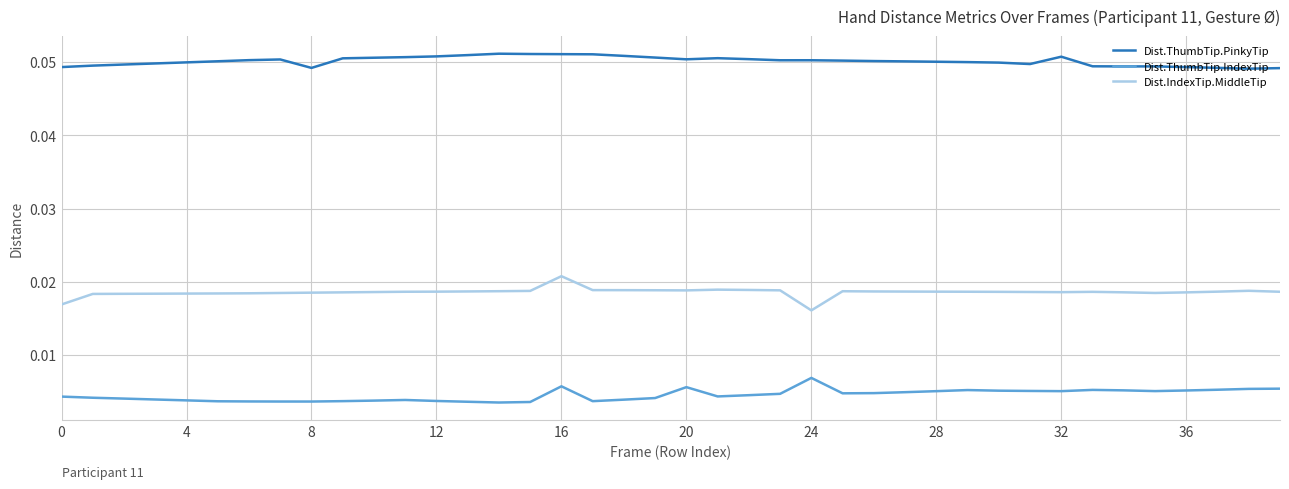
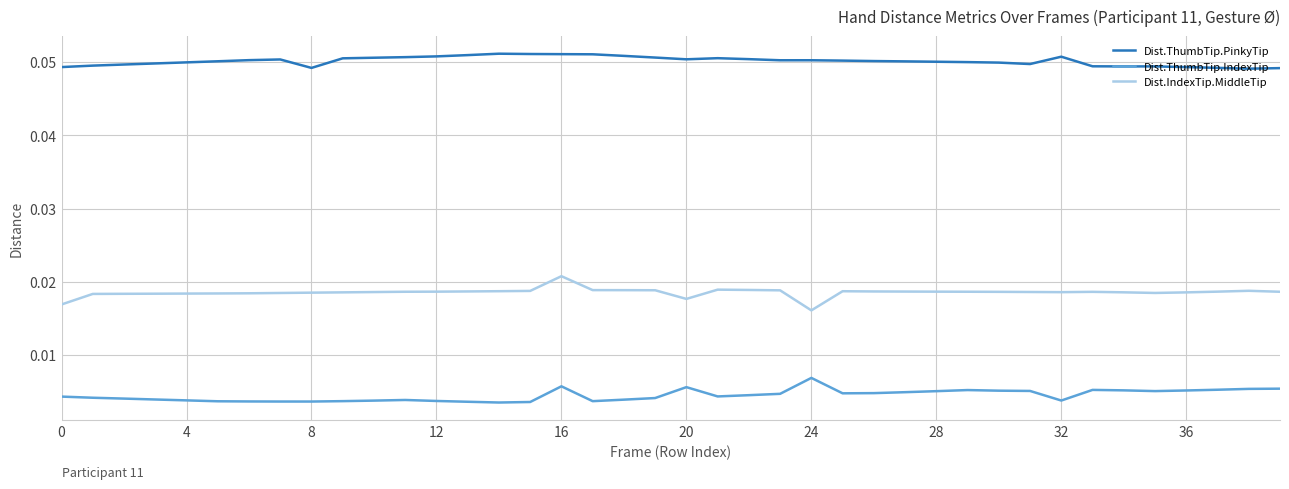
Dist.IndexTip.MiddleTip, 20: 0.019 -> 0.018
Dist.ThumbTip.IndexTip, 32: 0.005 -> 0.004
